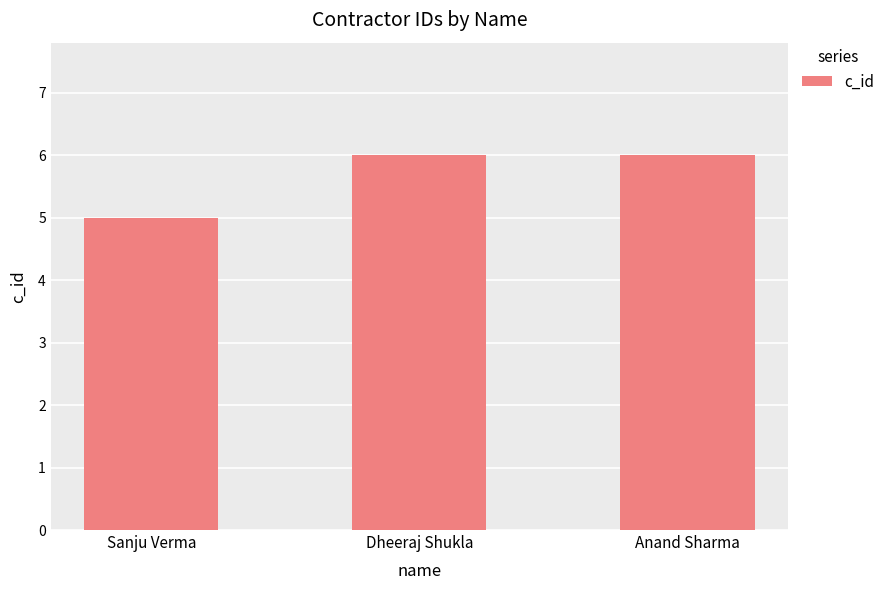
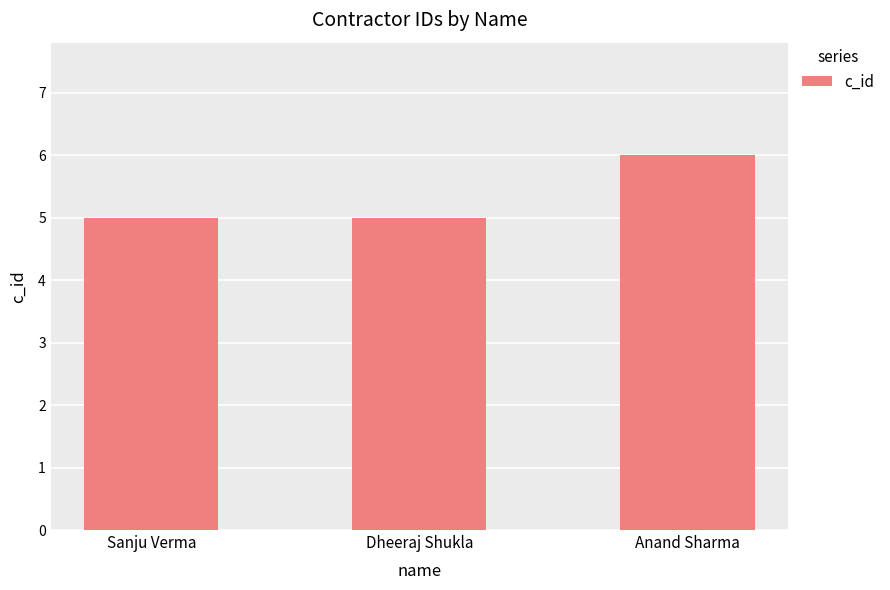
Dheeraj Shukla: 6 -> 5
